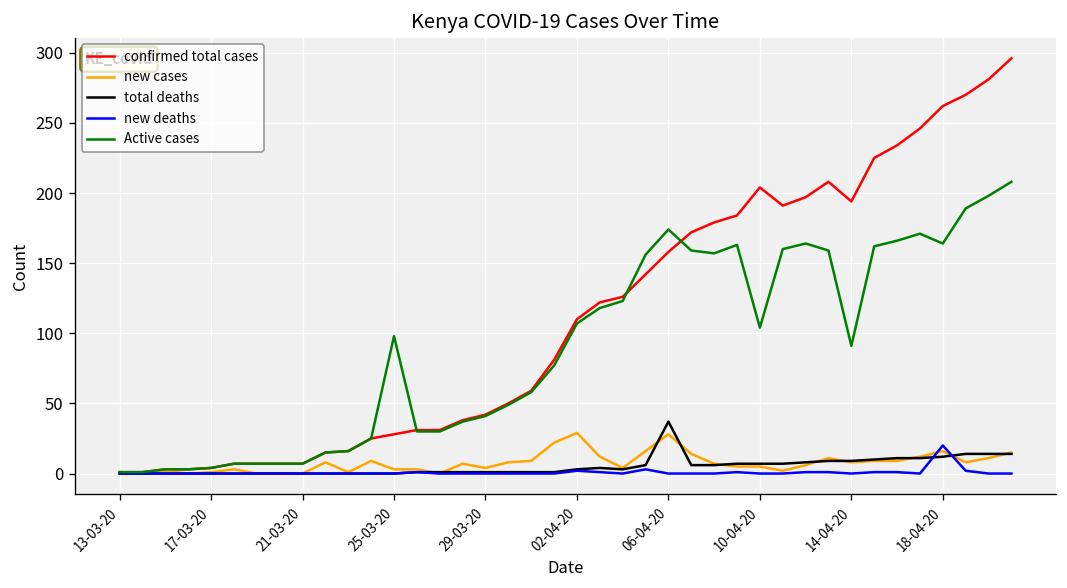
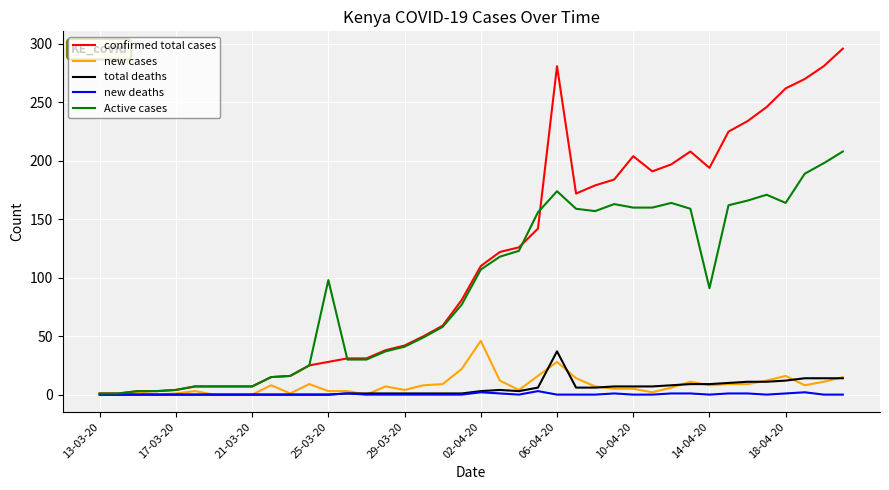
new cases, 02-04-20: 29 -> 46
confirmed total cases, 06-04-20: 158 -> 281
Active cases, 10-04-20: 104 -> 160
new deaths, 18-04-20: 20 -> 1
